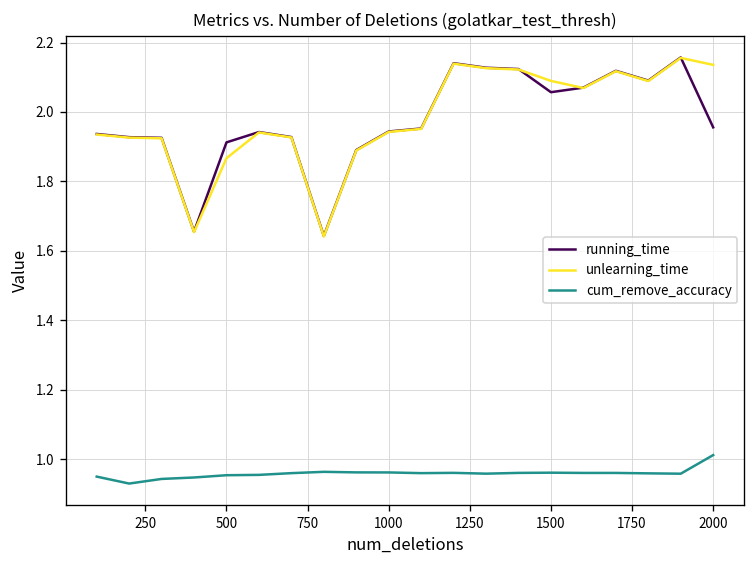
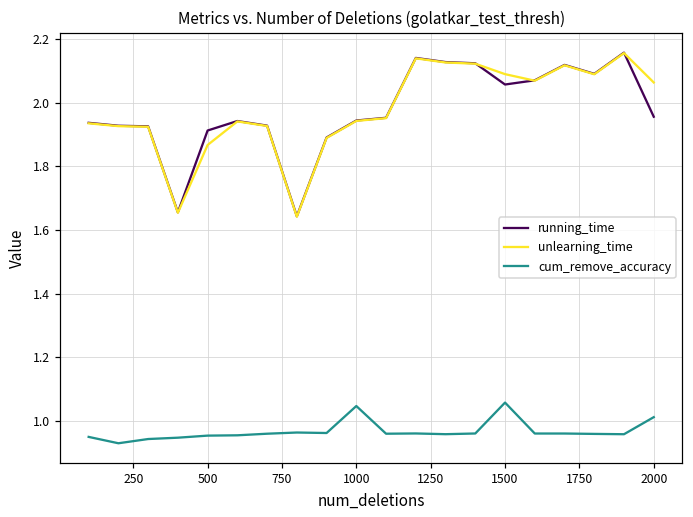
cum_remove_accuracy, 1000: 0.96 -> 1.05
cum_remove_accuracy, 1500: 0.96 -> 1.06
unlearning_time, 2000: 2.14 -> 2.06
